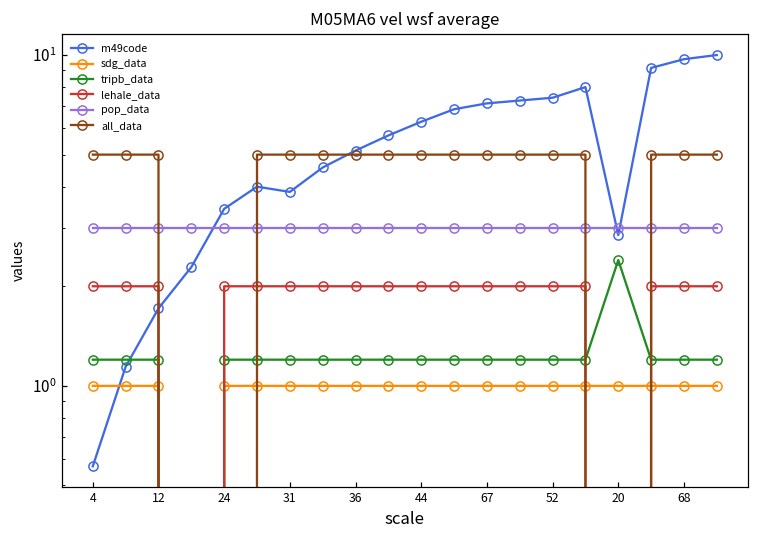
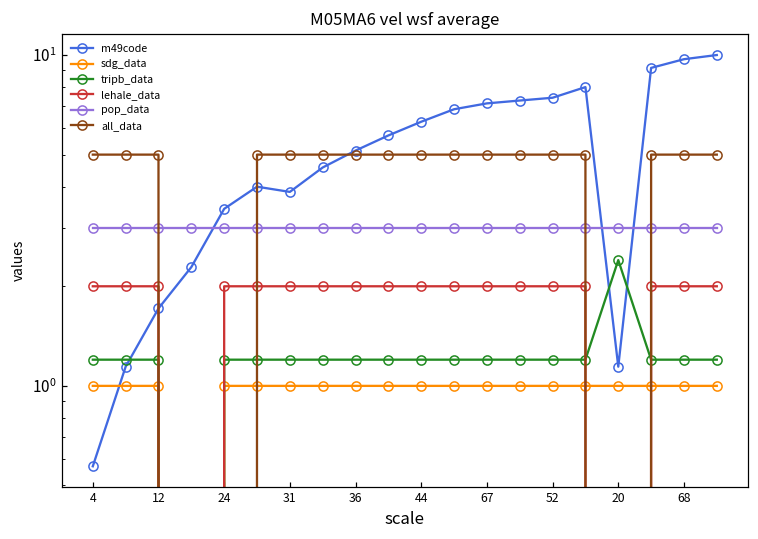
m49code, 20: 2.9 -> 1.14
